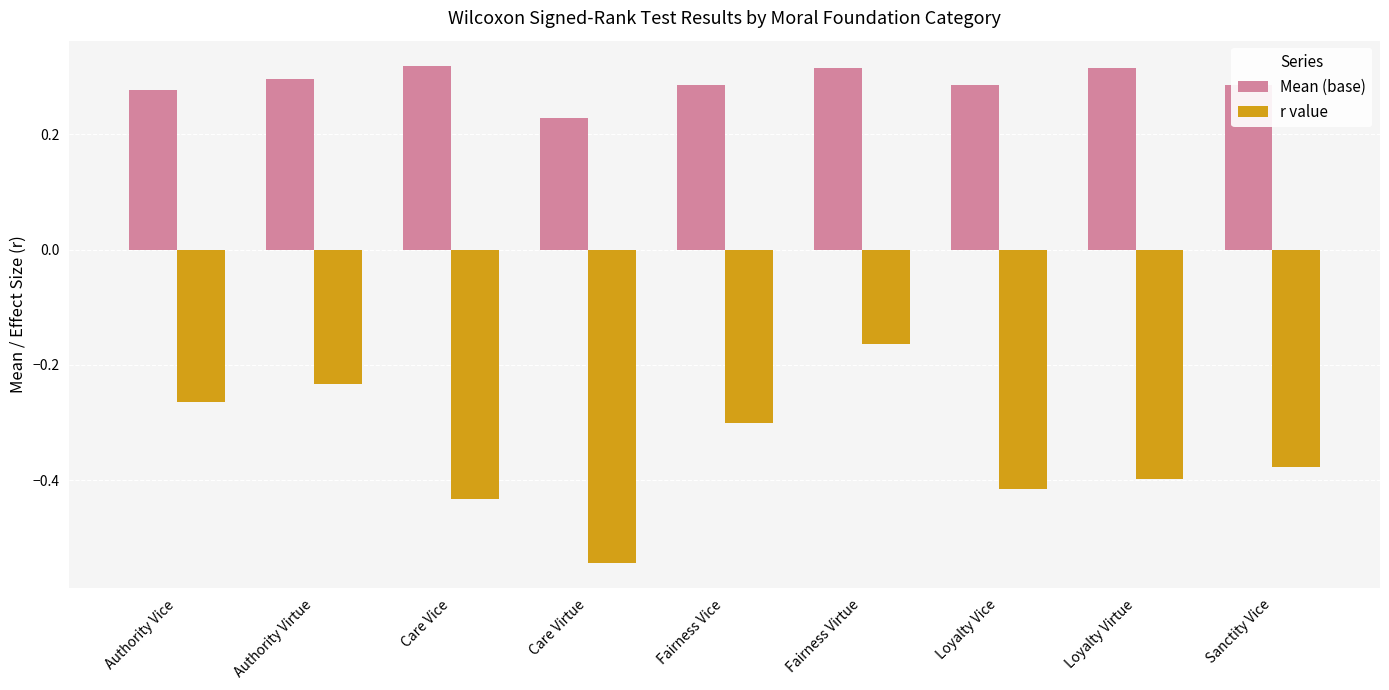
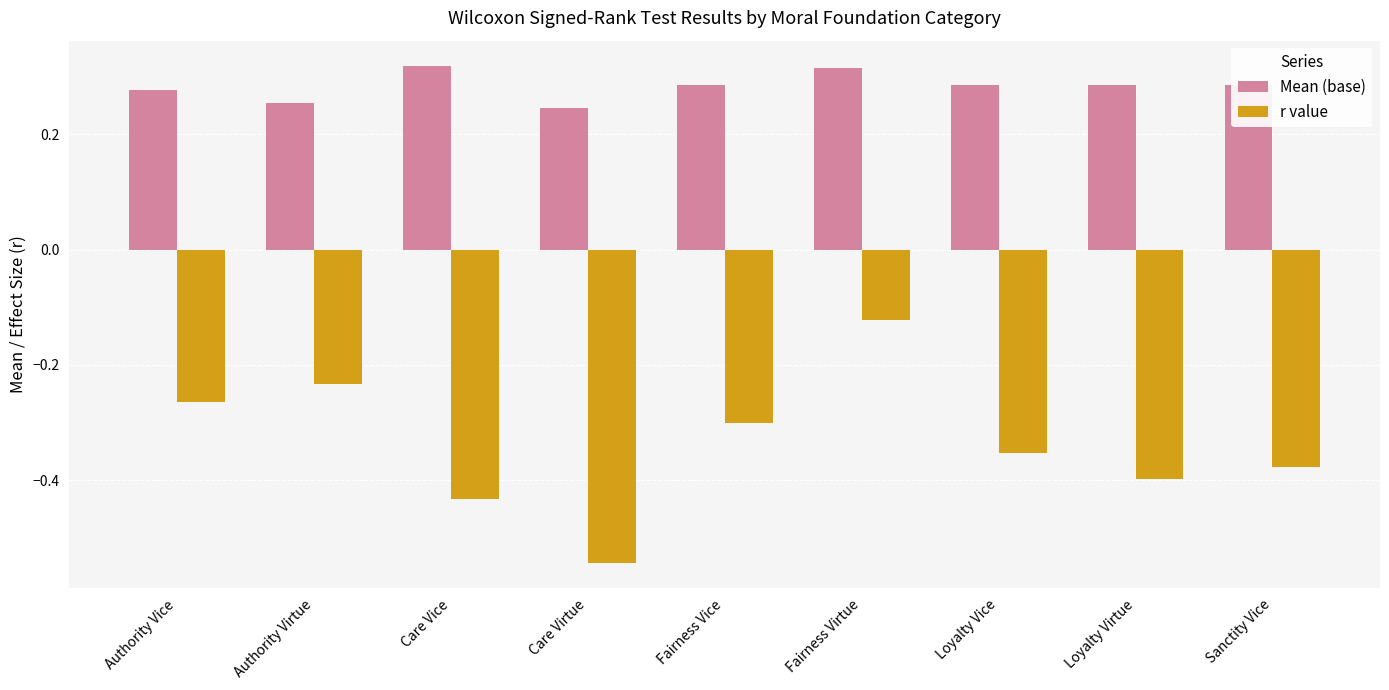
Mean (base), Authority Virtue: 0.30 -> 0.26
Mean (base), Care Virtue: 0.23 -> 0.25
r value, Fairness Virtue: -0.16 -> -0.12
r value, Loyalty Vice: -0.42 -> -0.35
Mean (base), Loyalty Virtue: 0.31 -> 0.29
